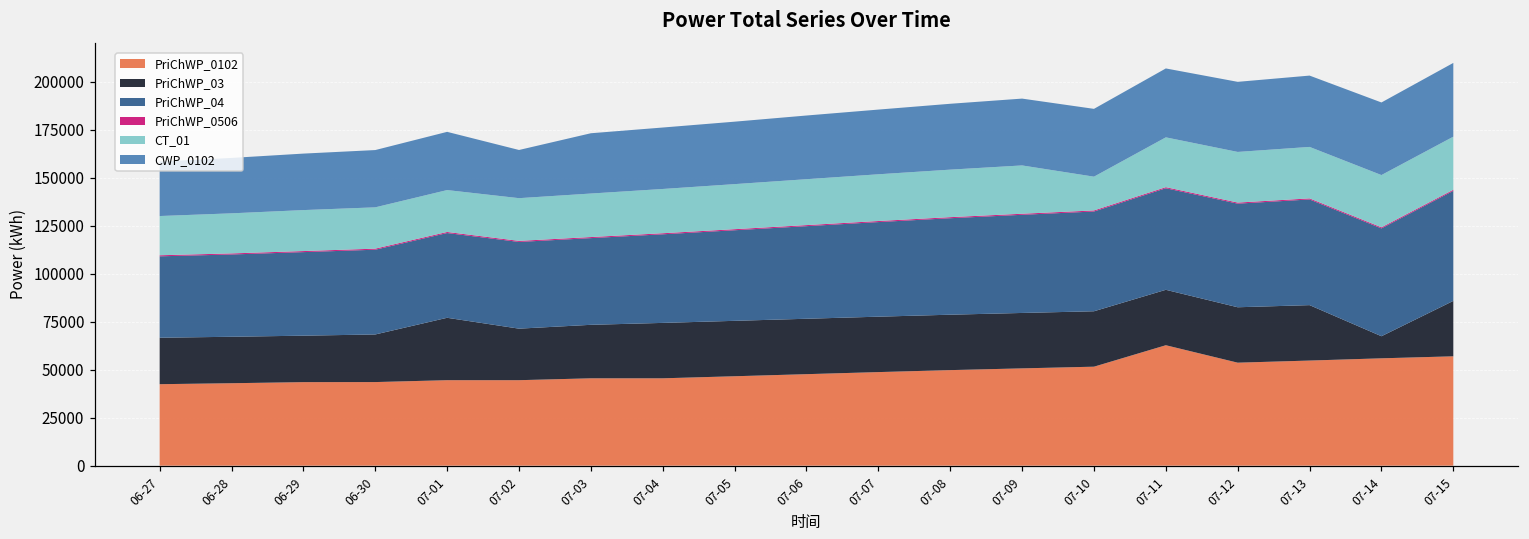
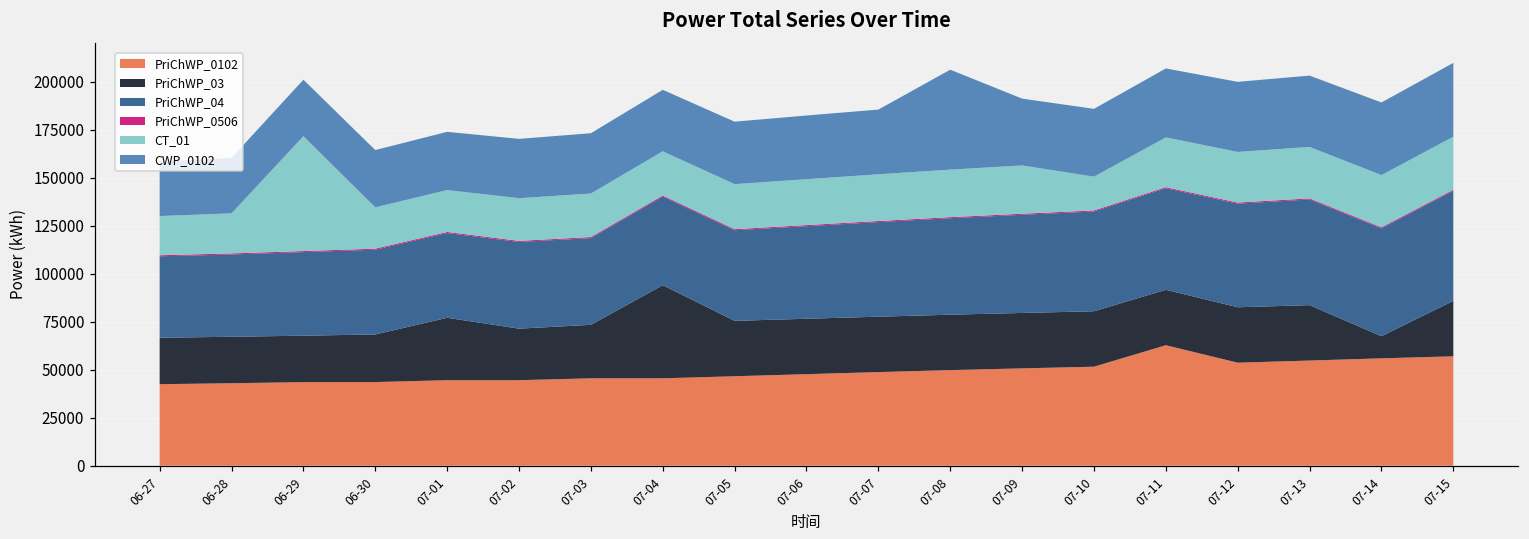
CT_01, 06-29: 21000 -> 60000
CWP_0102, 07-02: 25000 -> 31000
PriChWP_03, 07-04: 29000 -> 48000
CWP_0102, 07-08: 34000 -> 52000
